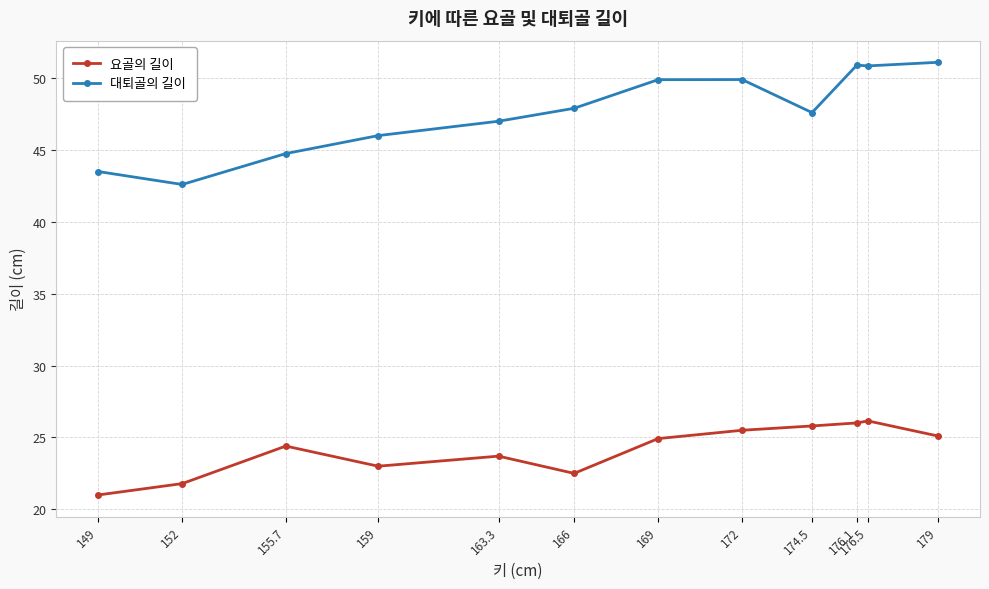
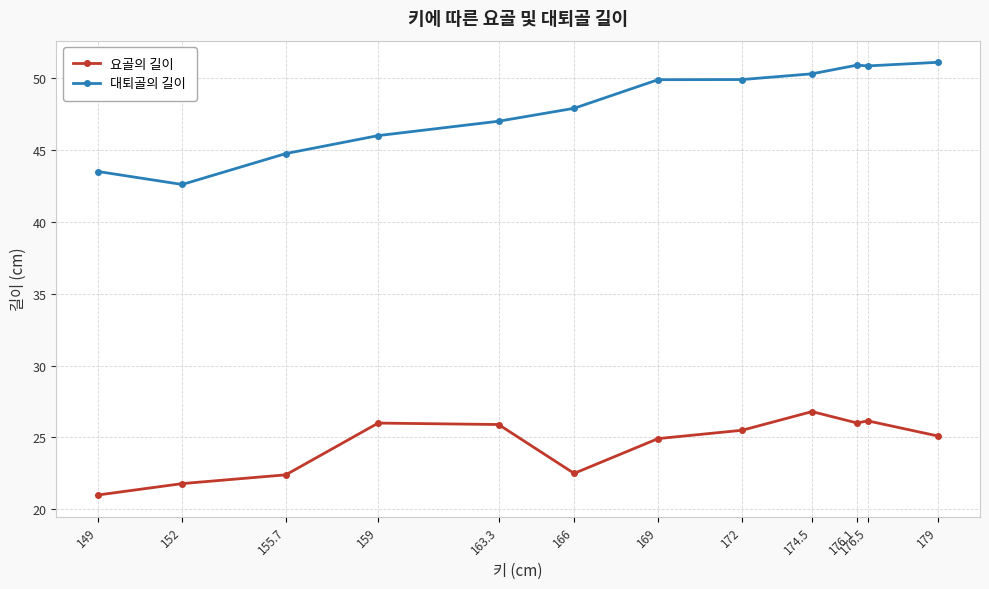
요골의 길이, 155.7: 24.4 -> 22.4
요골의 길이, 159: 23 -> 26
요골의 길이, 163.3: 23.7 -> 25.9
요골의 길이, 174.5: 25.8 -> 26.8
대퇴골의 길이, 174.5: 47.6 -> 50.3
